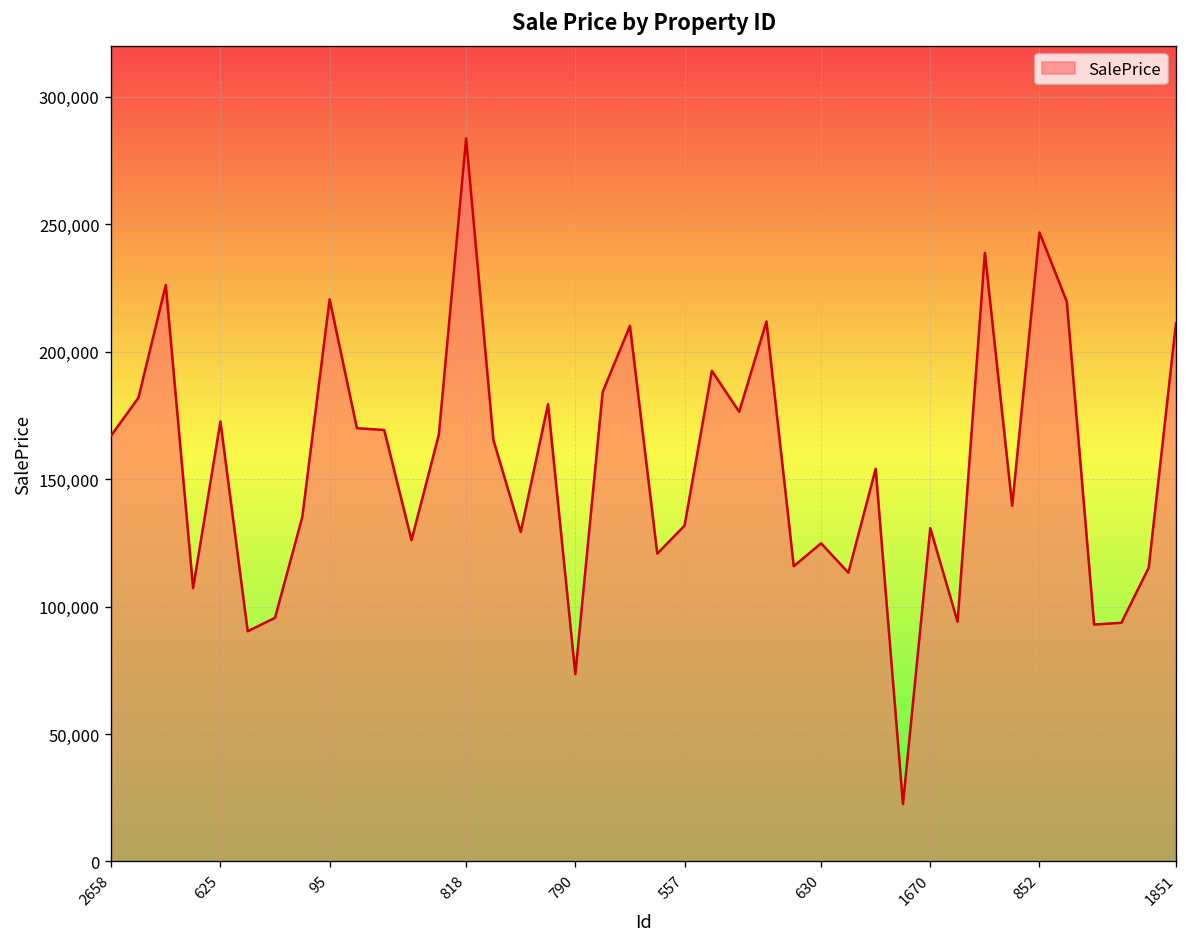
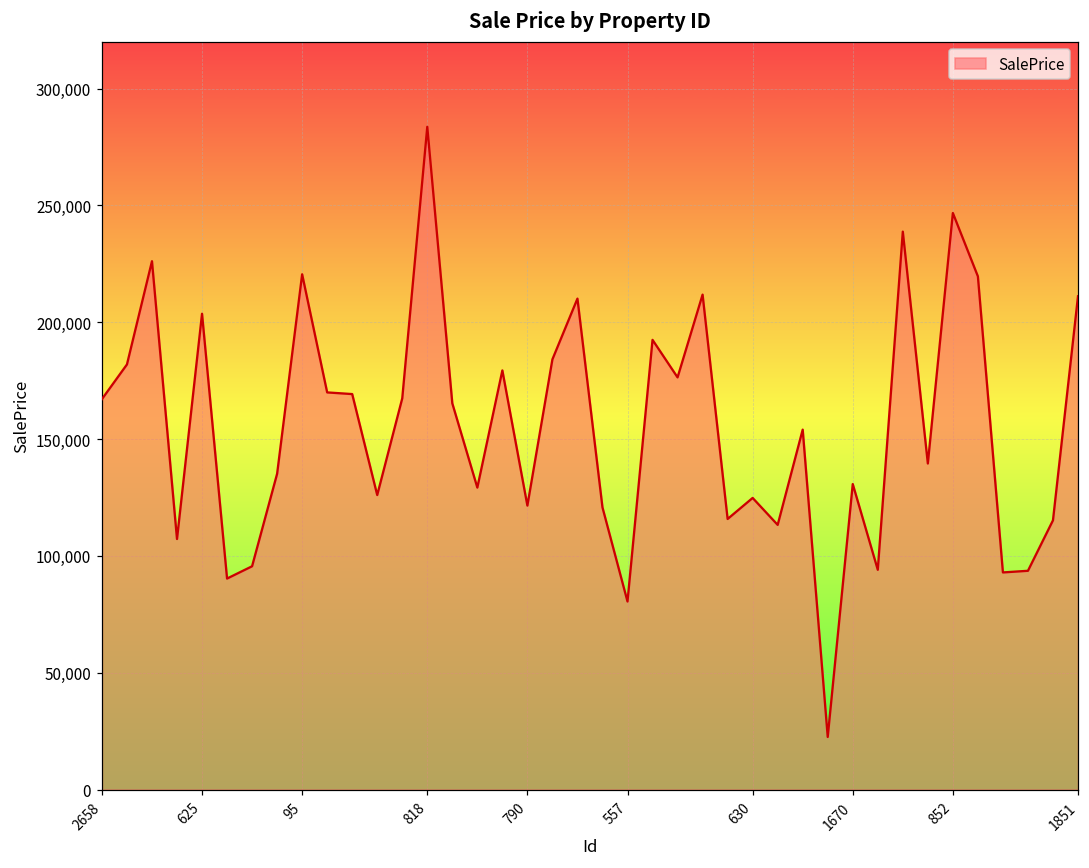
625: 173,000 -> 204,000
790: 73,000 -> 122,000
557: 132,000 -> 80,000
